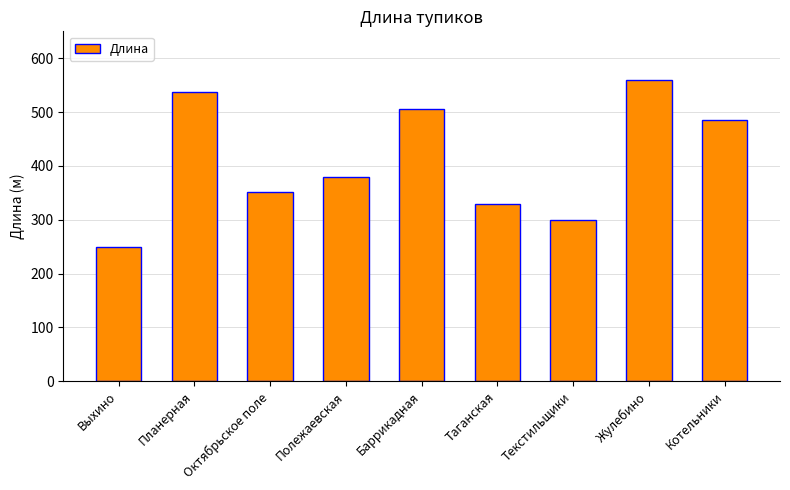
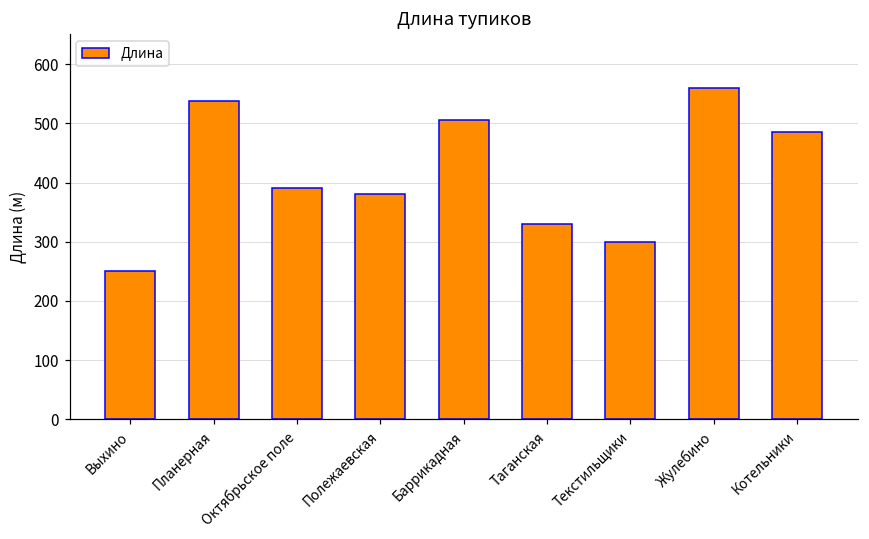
Октябрьское поле: 350 -> 390
